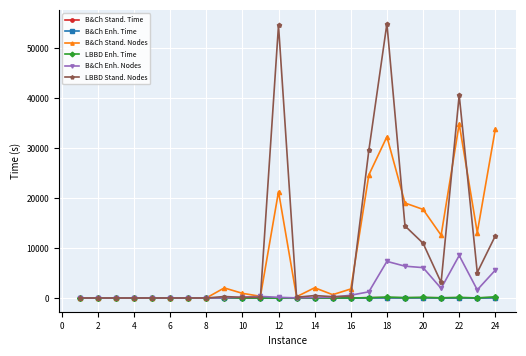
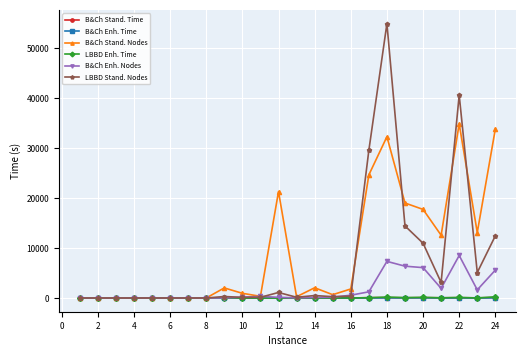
LBBD Stand. Nodes, 12: 55000 -> 1000
